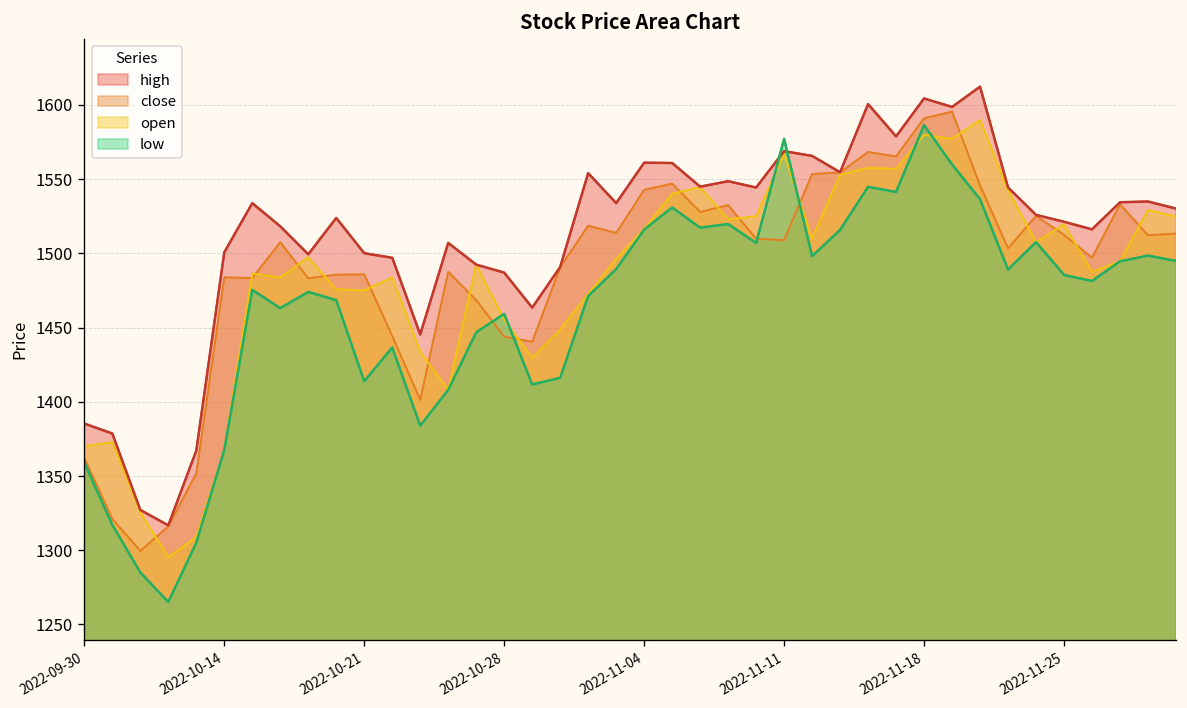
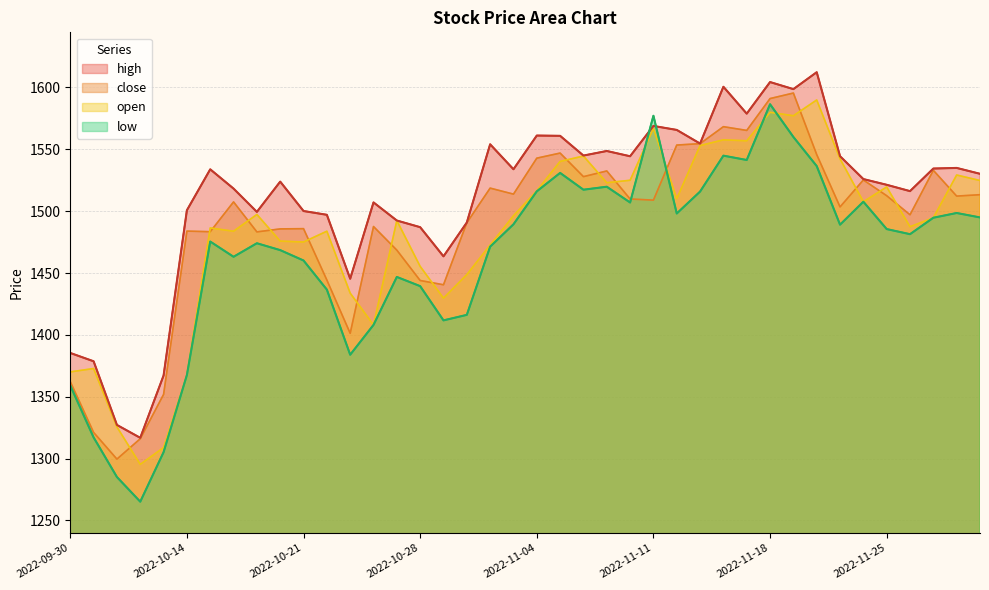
low, 2022-10-21: 1414 -> 1460
low, 2022-10-28: 1459 -> 1439
